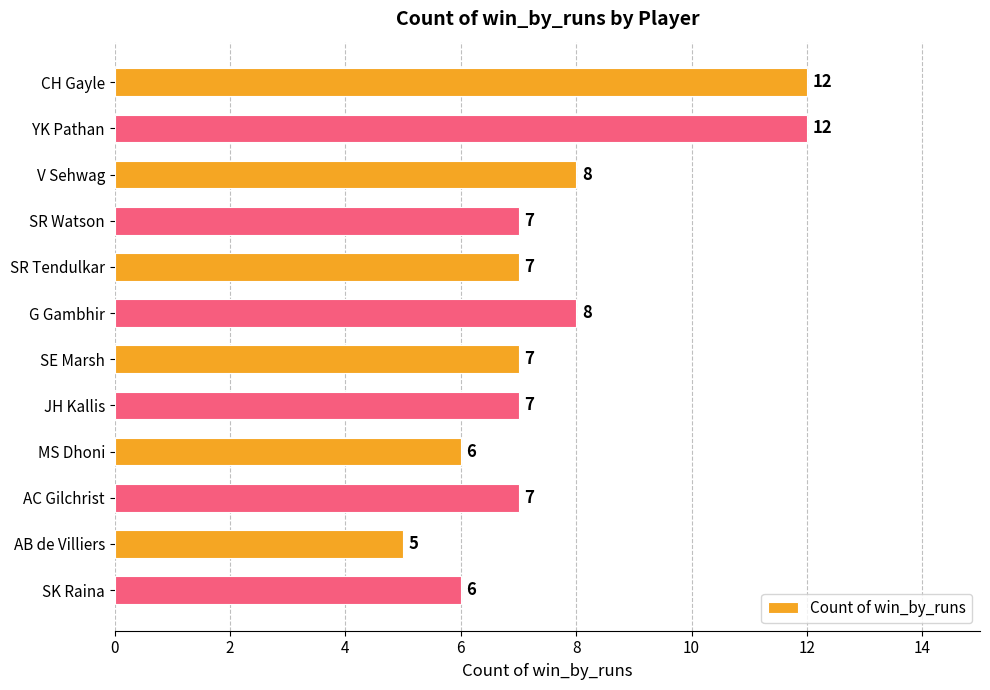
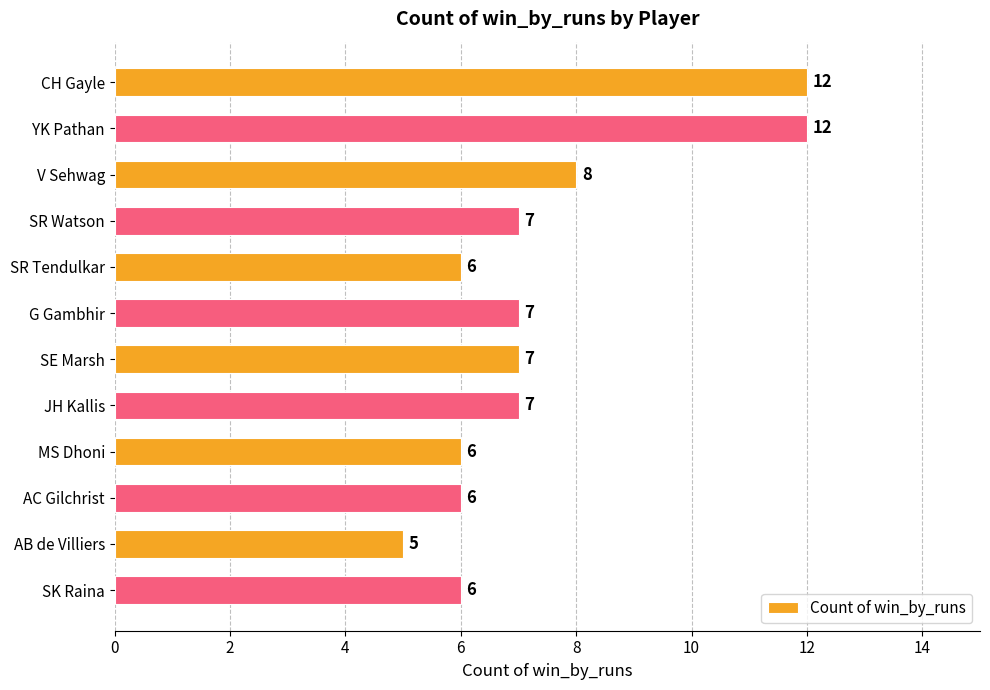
SR Tendulkar: 7 -> 6
G Gambhir: 8 -> 7
AC Gilchrist: 7 -> 6
